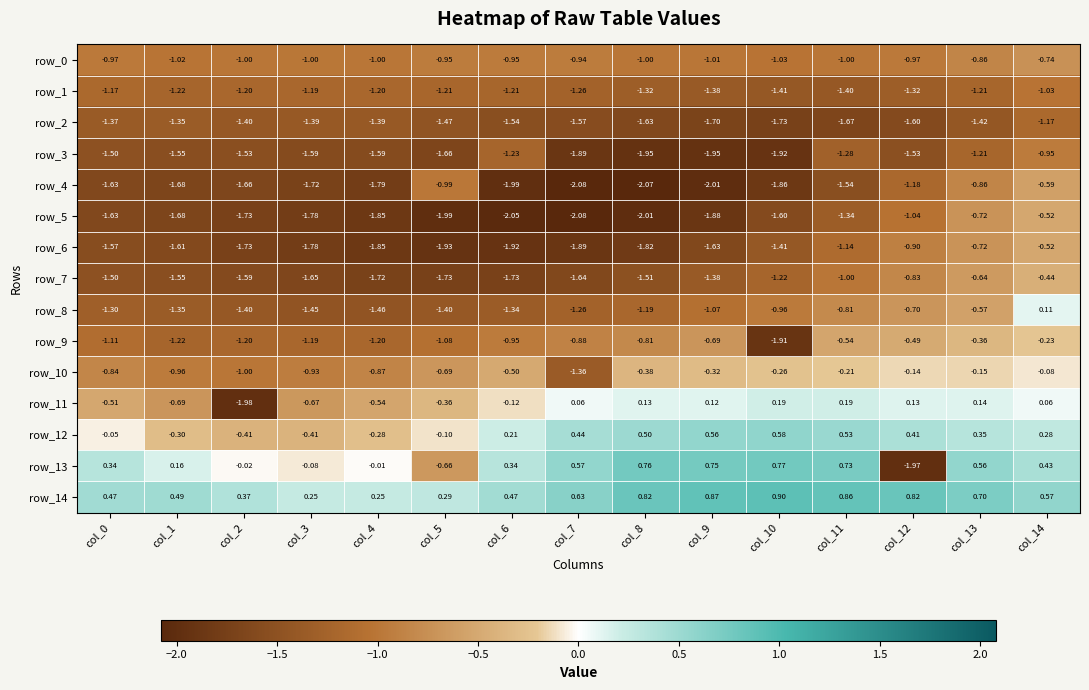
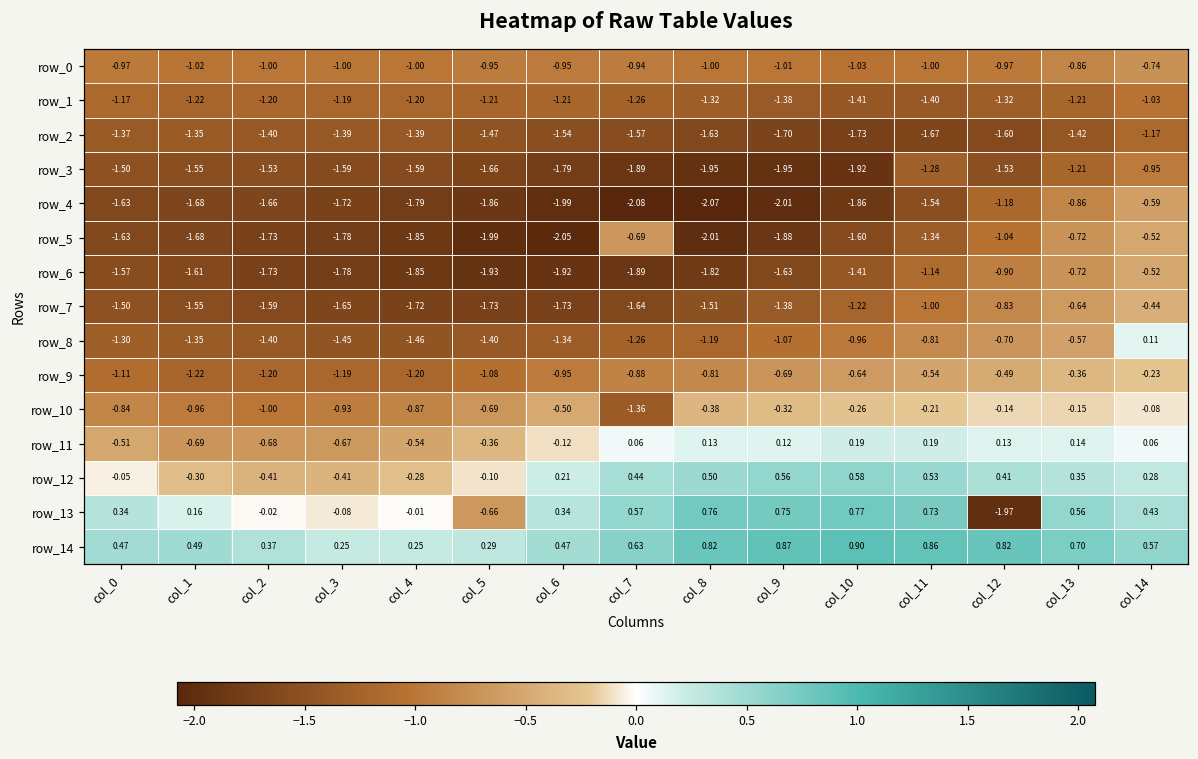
row_3, col_6: -1.23 -> -1.79
row_4, col_5: -0.99 -> -1.86
row_5, col_7: -2.08 -> -0.69
row_9, col_10: -1.91 -> -0.64
row_11, col_2: -1.98 -> -0.68
